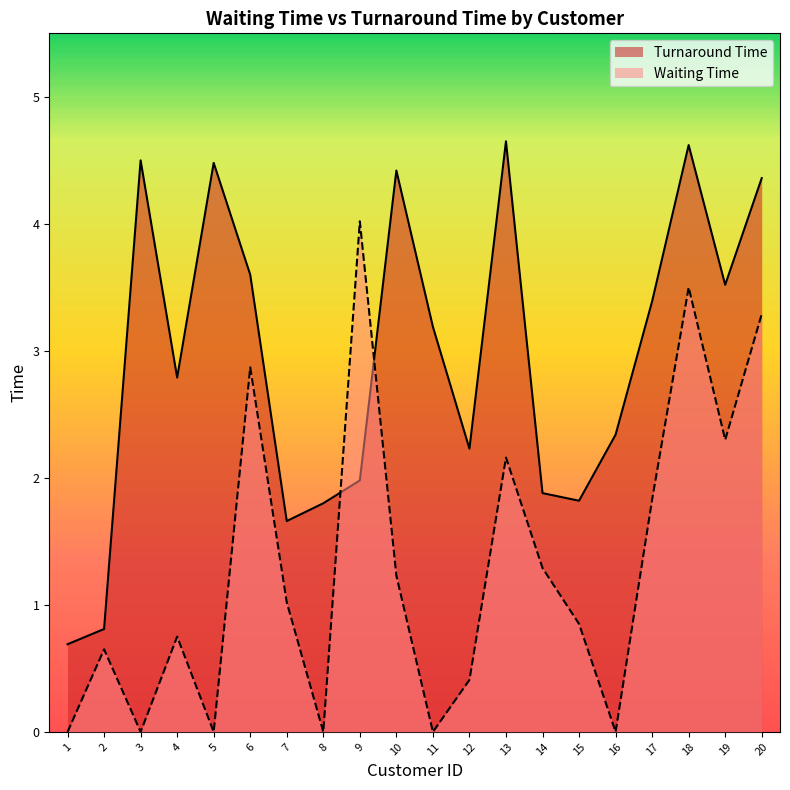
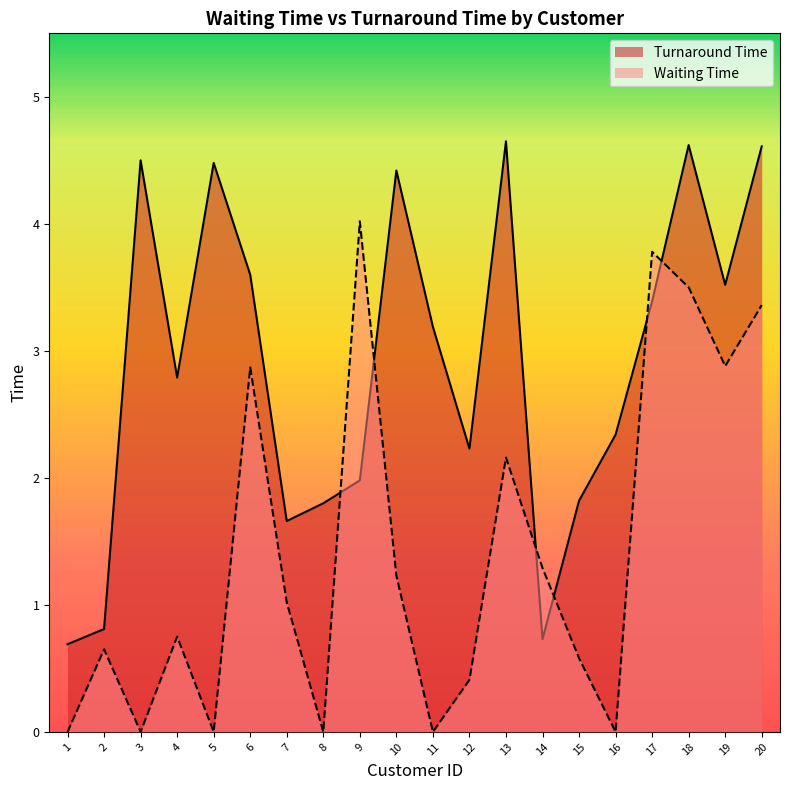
Turnaround Time, 14: 1.88 -> 0.73
Waiting Time, 15: 0.85 -> 0.58
Waiting Time, 17: 1.83 -> 3.78
Waiting Time, 19: 2.30 -> 2.88
Turnaround Time, 20: 4.36 -> 4.61
Waiting Time, 20: 3.29 -> 3.36
